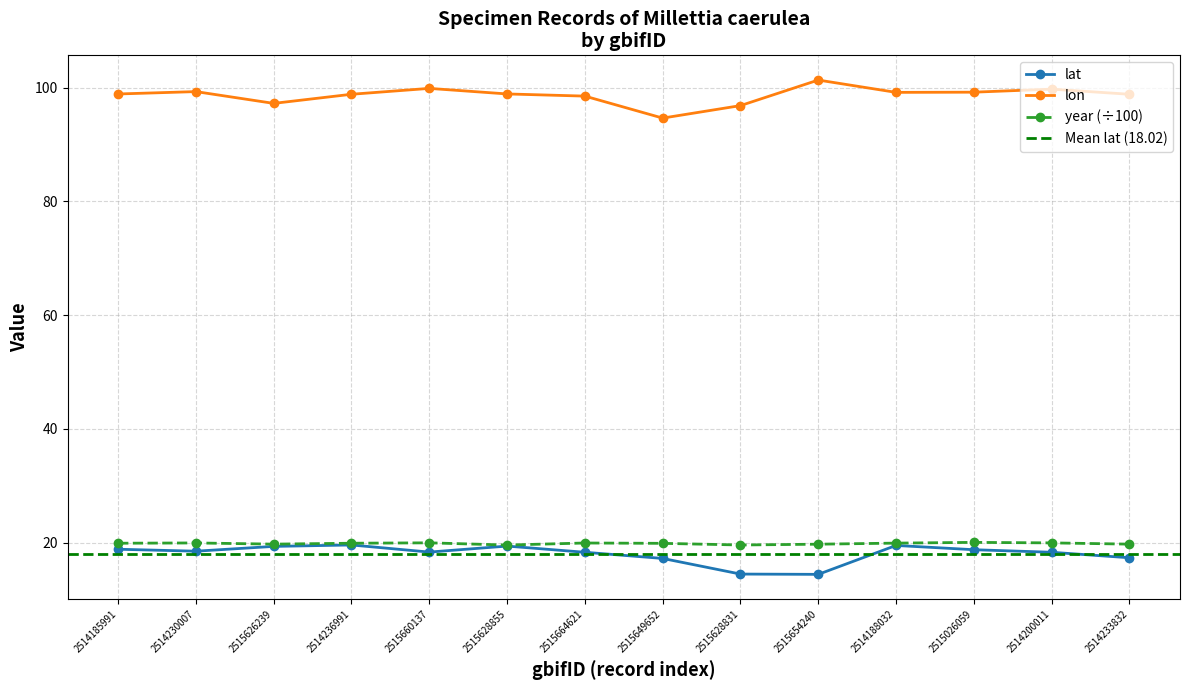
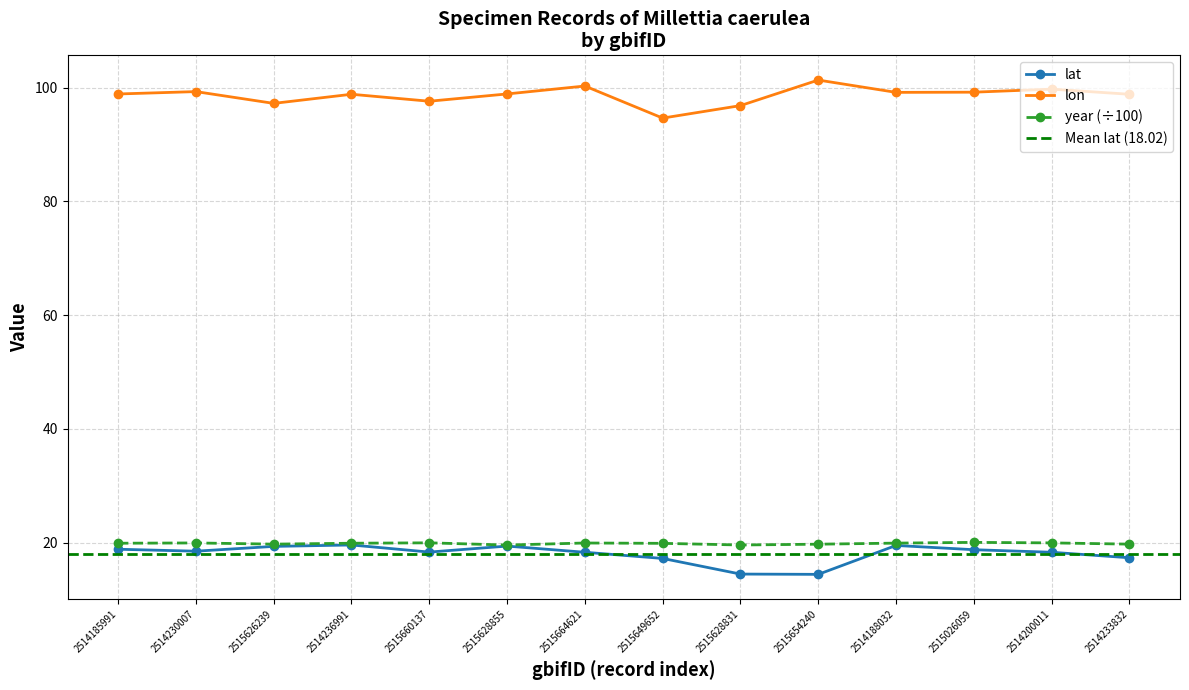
lon, 2515660137: 100 -> 98
lon, 2515664621: 99 -> 100
